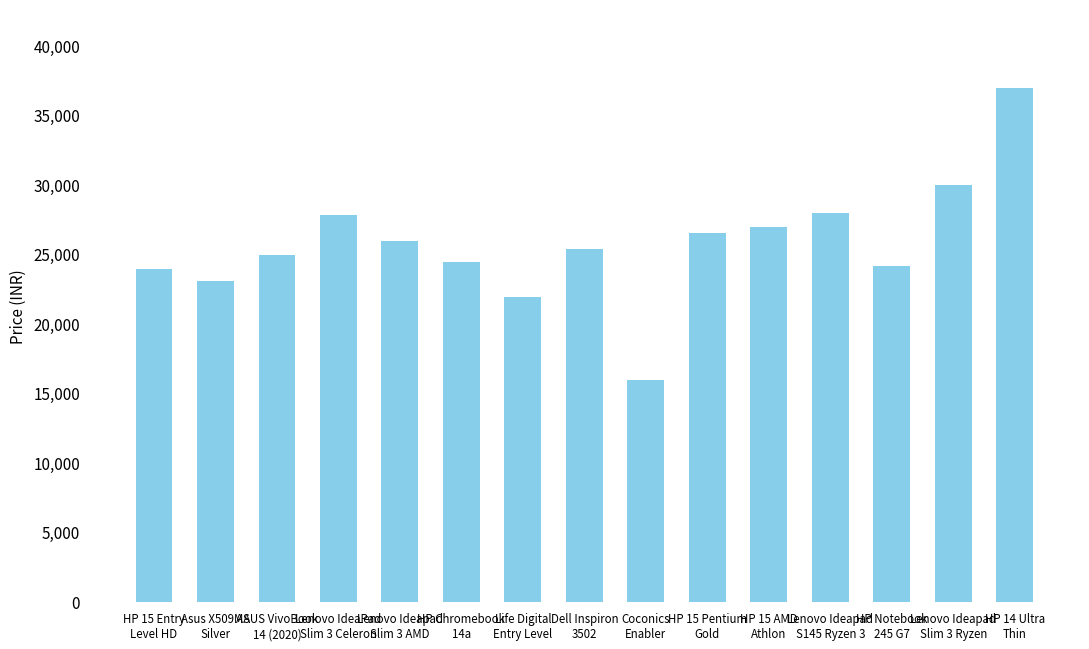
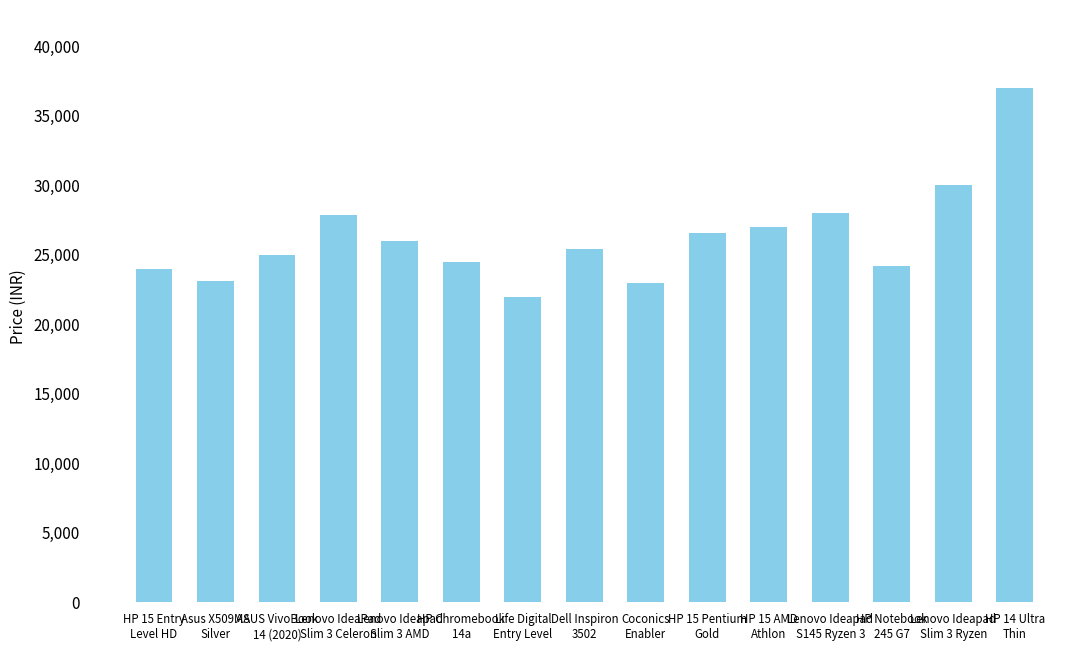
Coconics Enabler: 16,000 -> 23,000
